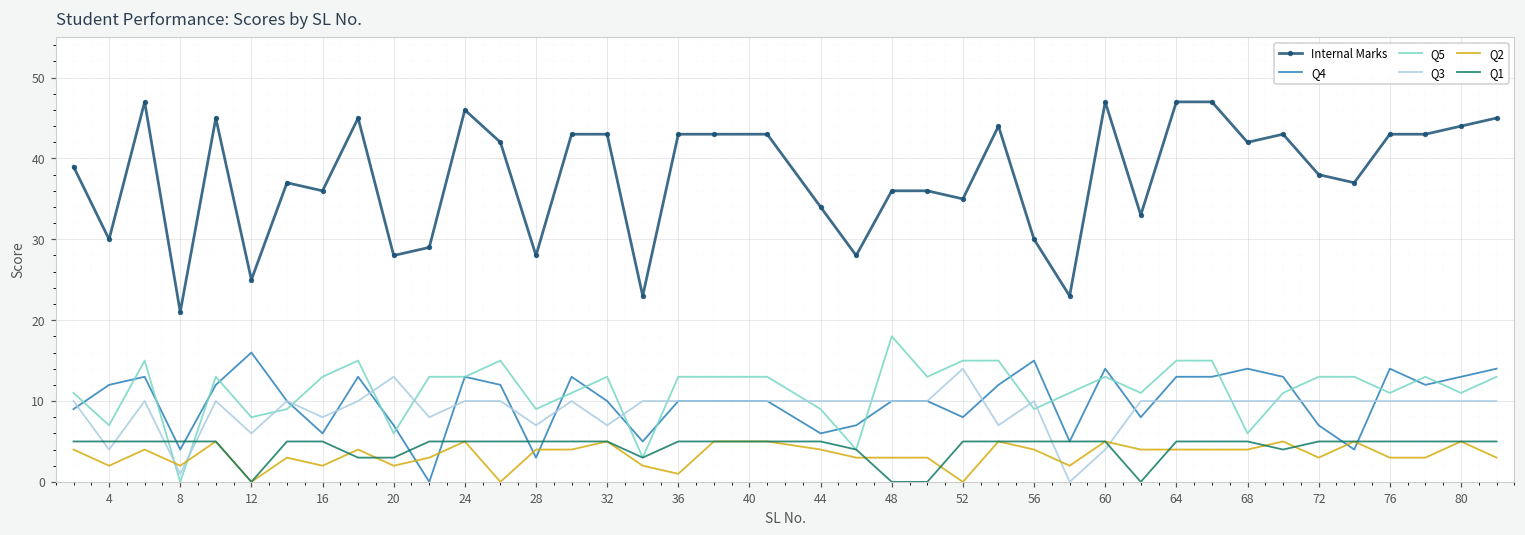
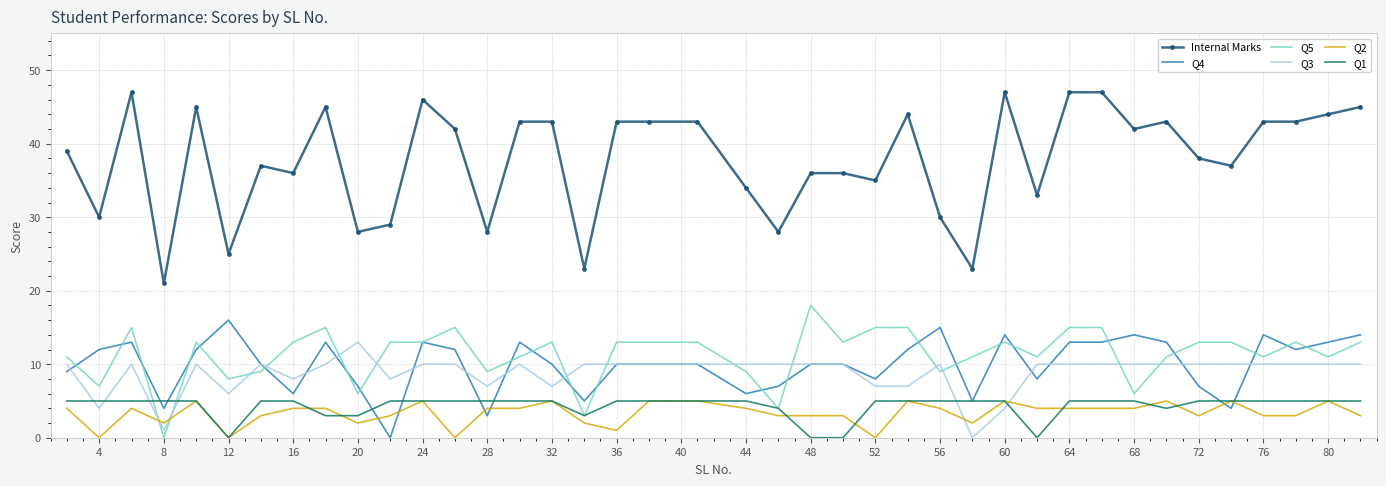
Q2, 4: 2 -> 0
Q2, 16: 2 -> 4
Q3, 52: 14 -> 7
